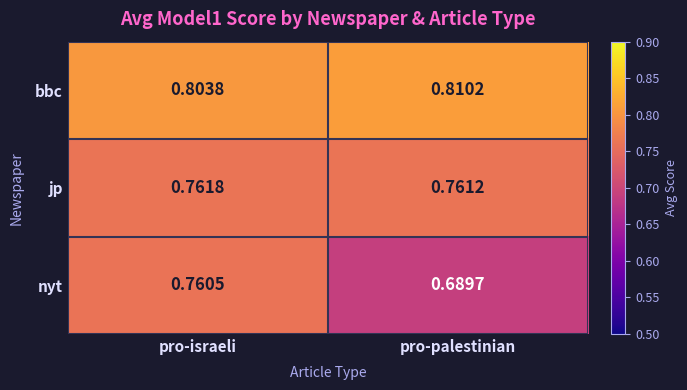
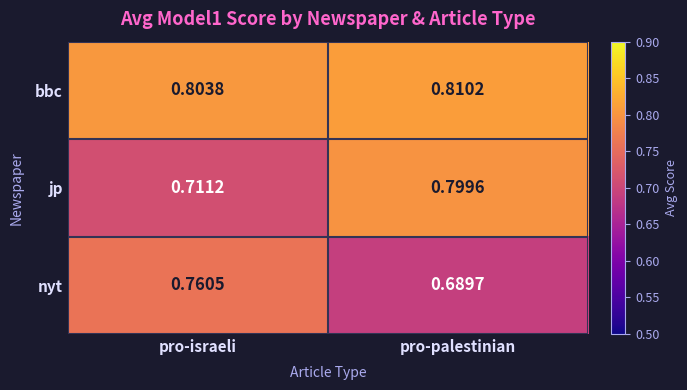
jp, pro-israeli: 0.7618 -> 0.7112
jp, pro-palestinian: 0.7612 -> 0.7996
